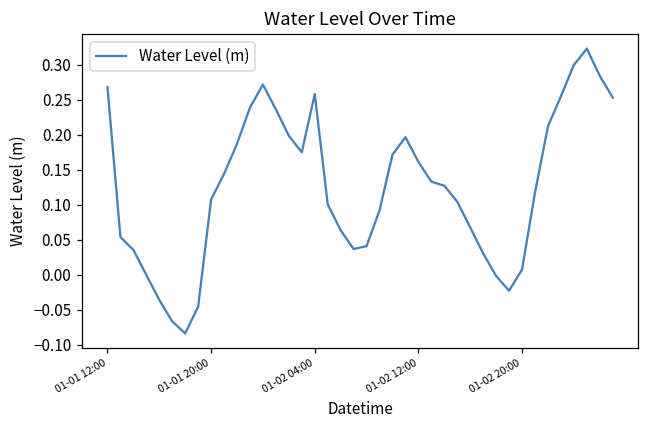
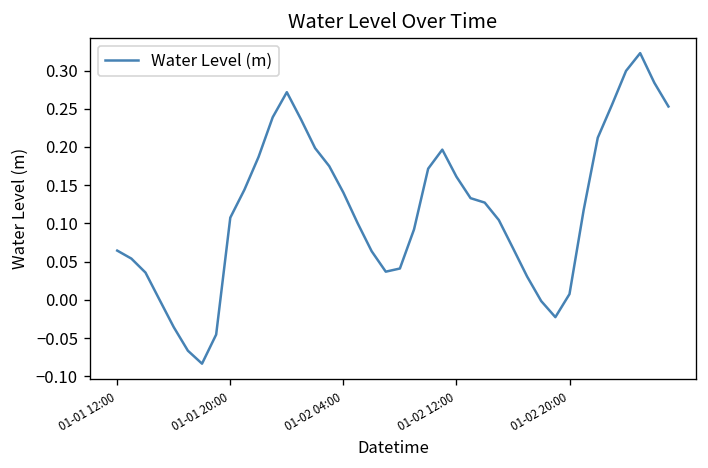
01-01 12:00: 0.27 -> 0.06
01-02 04:00: 0.26 -> 0.14
